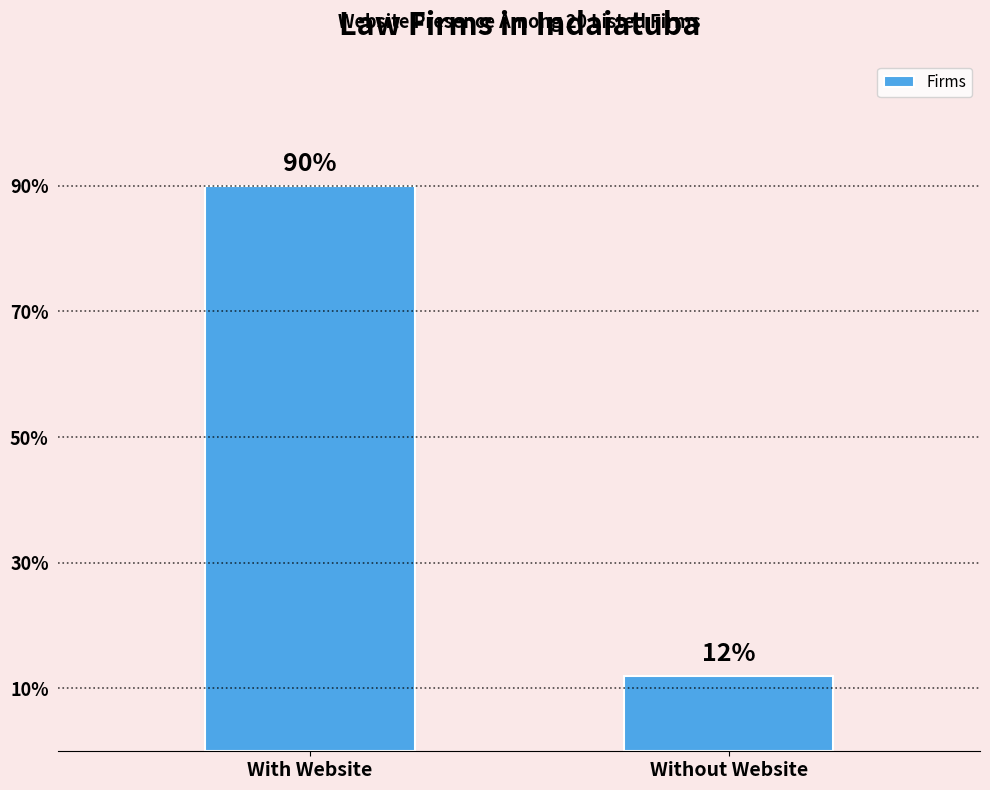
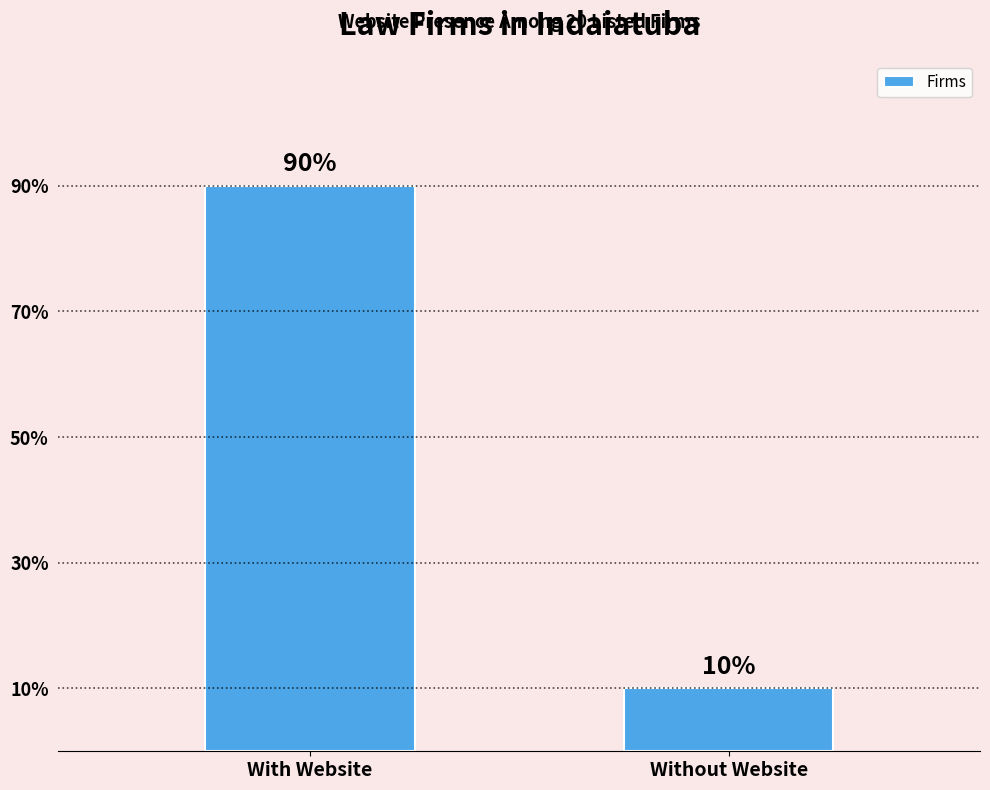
Without Website: 12% -> 10%
